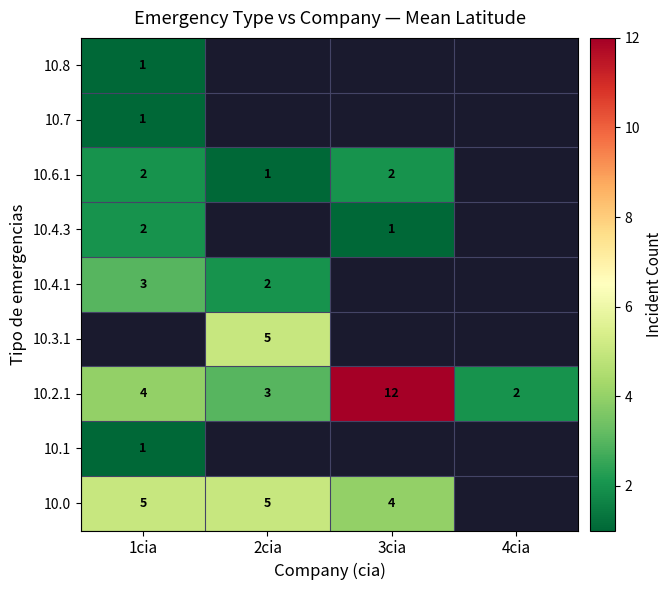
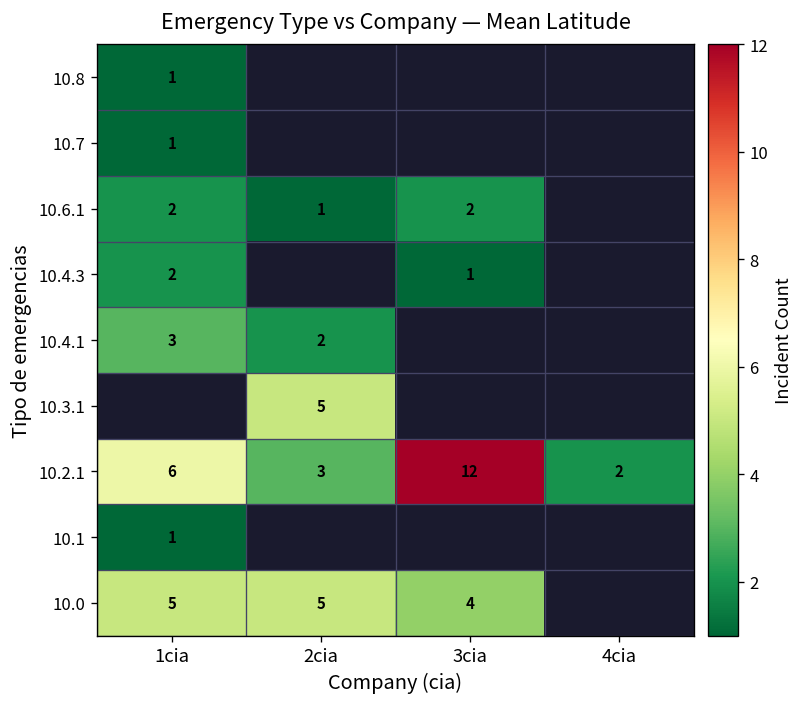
10.2.1, 1cia: 4 -> 6
